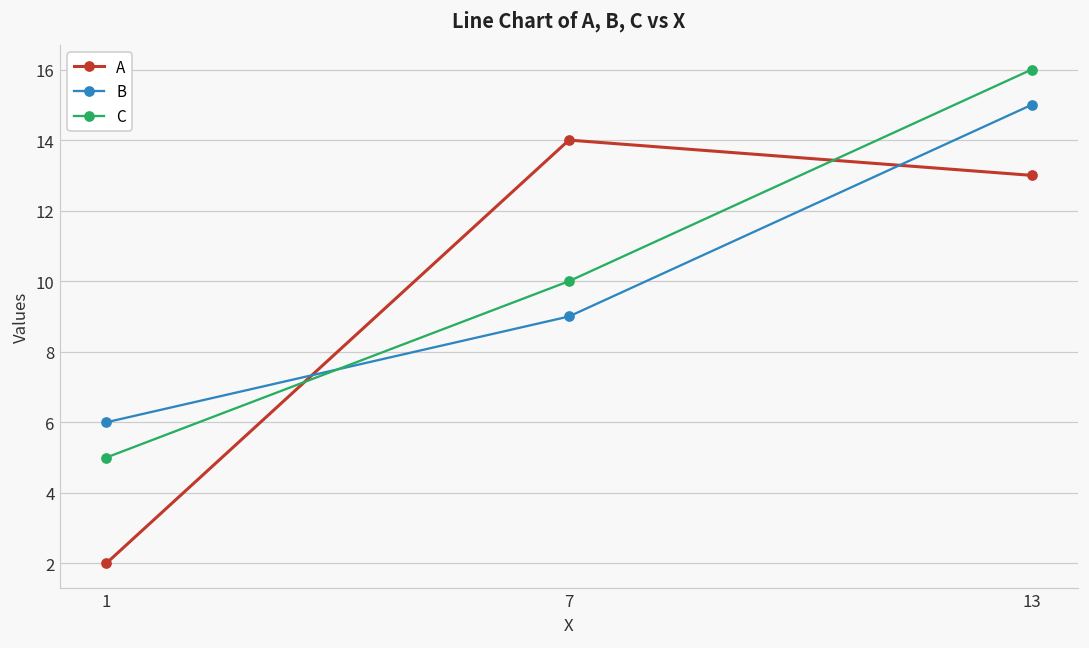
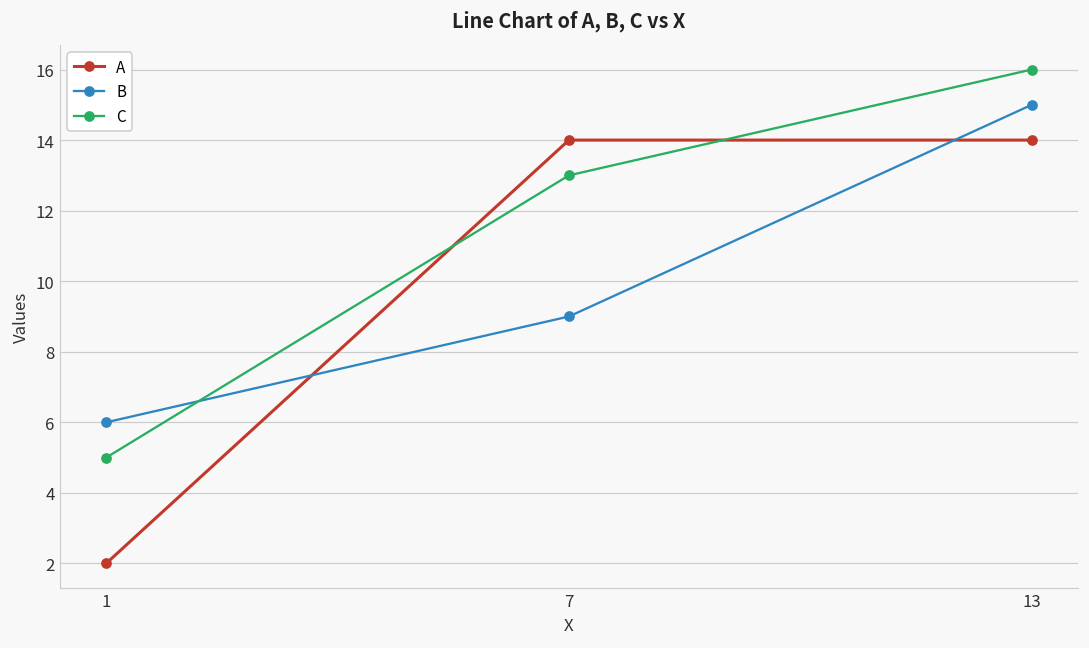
C, 7: 10 -> 13
A, 13: 13 -> 14
